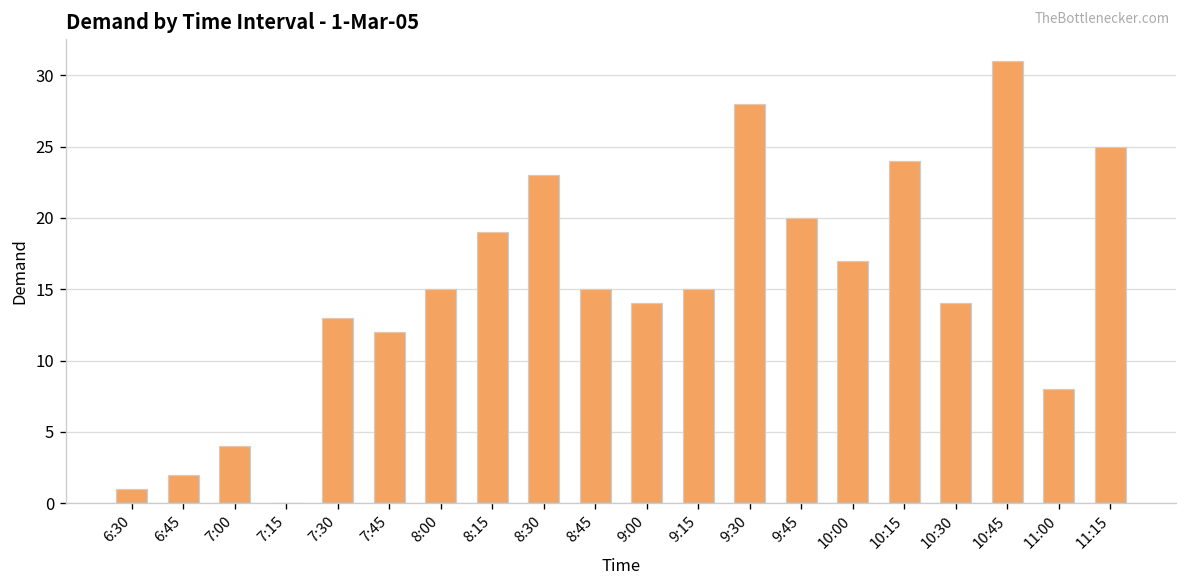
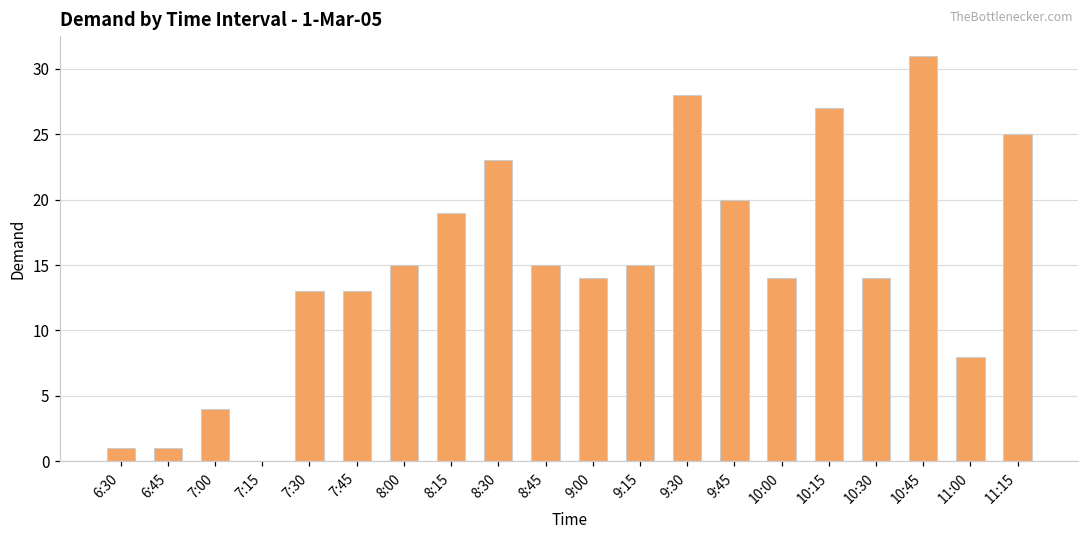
6:45: 2 -> 1
7:45: 12 -> 13
10:00: 17 -> 14
10:15: 24 -> 27
